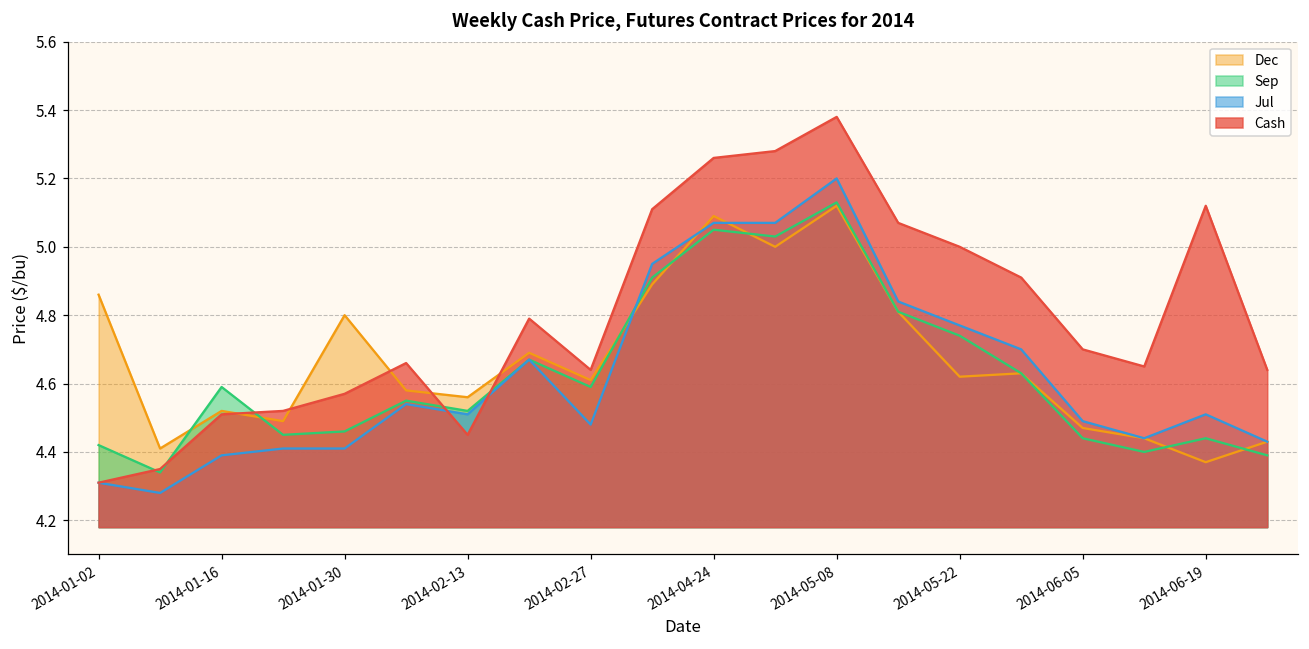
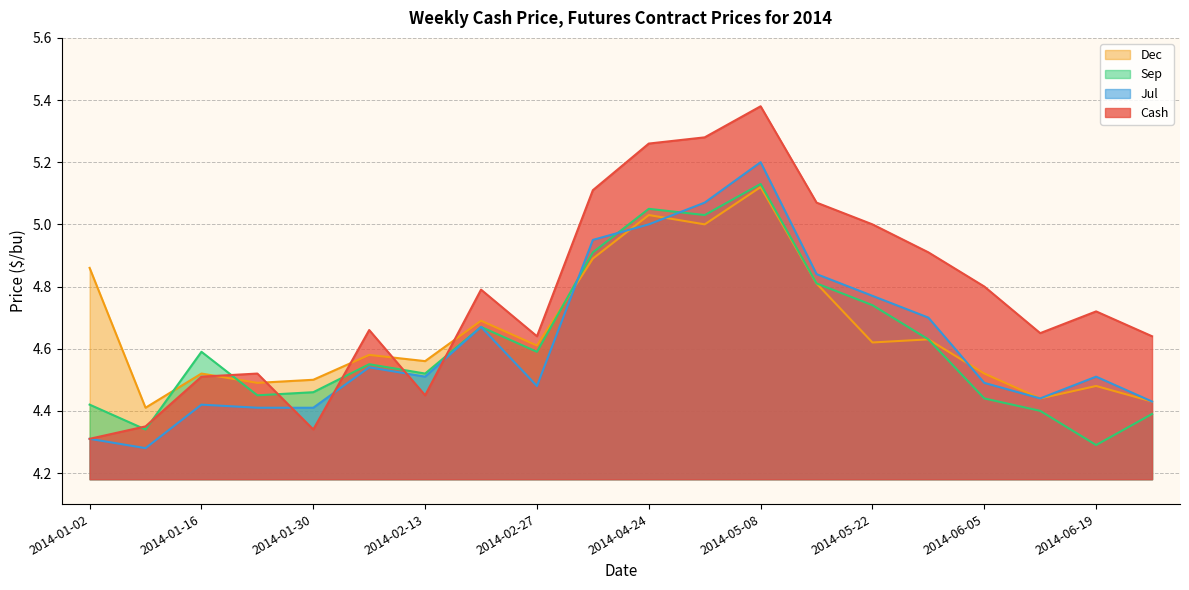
Jul, 2014-01-16: 4.39 -> 4.42
Dec, 2014-01-30: 4.8 -> 4.5
Cash, 2014-01-30: 4.57 -> 4.34
Dec, 2014-04-24: 5.09 -> 5.03
Jul, 2014-04-24: 5.07 -> 5.00
Dec, 2014-06-05: 4.47 -> 4.52
Cash, 2014-06-05: 4.7 -> 4.8
Dec, 2014-06-19: 4.37 -> 4.48
Sep, 2014-06-19: 4.44 -> 4.29
Cash, 2014-06-19: 5.12 -> 4.72
